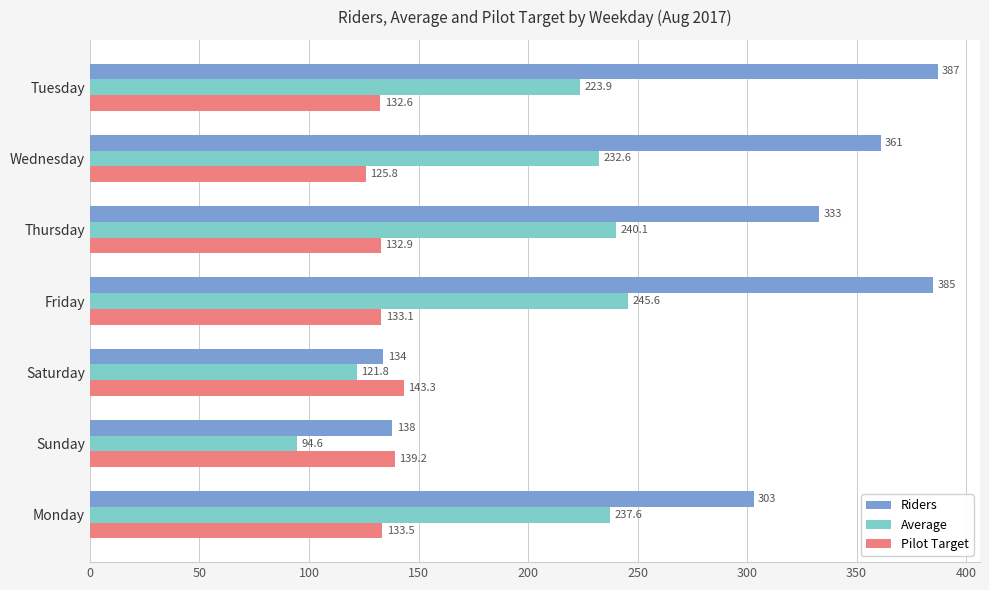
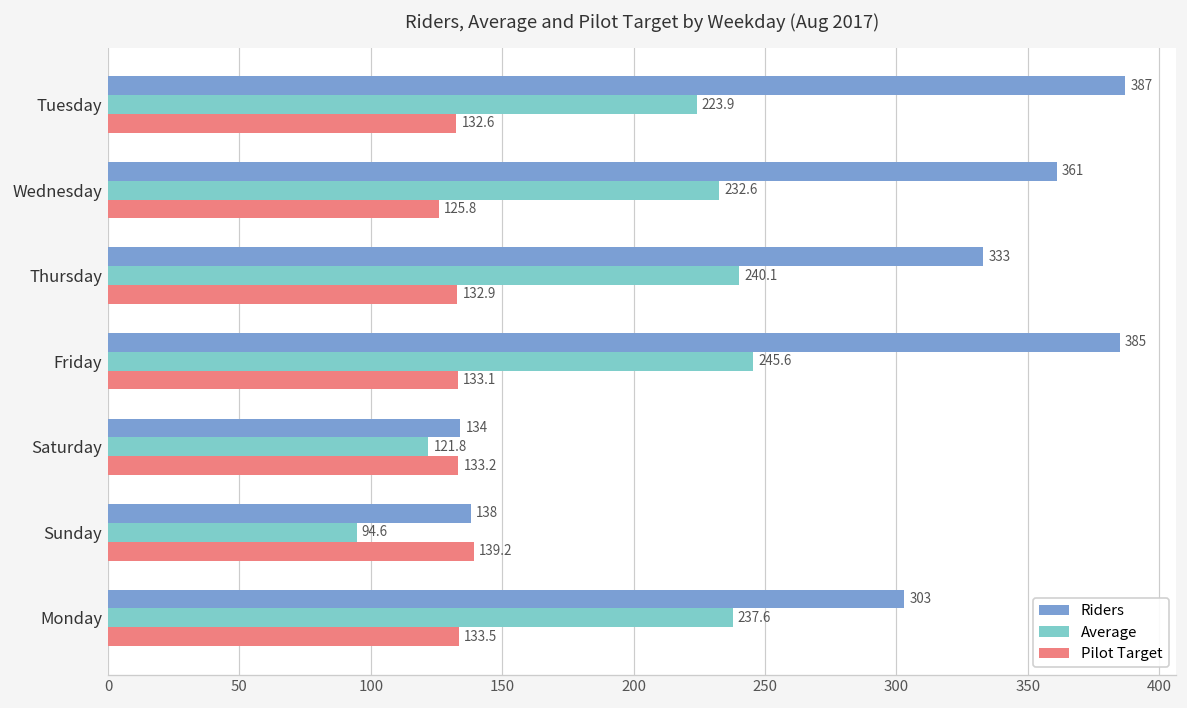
Pilot Target, Saturday: 143.3 -> 133.2
